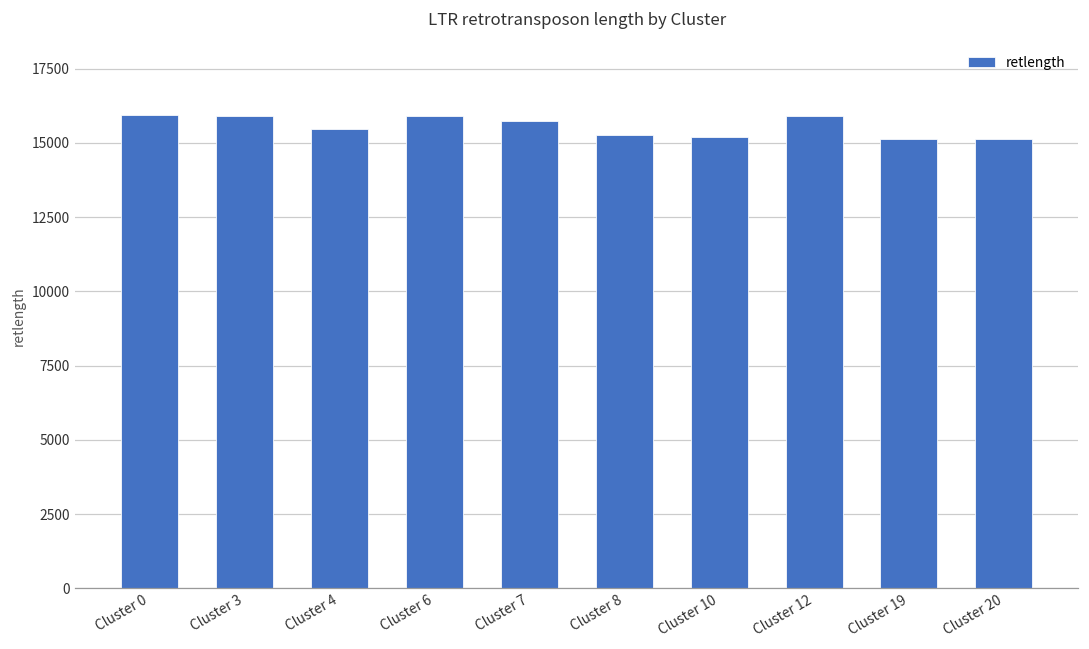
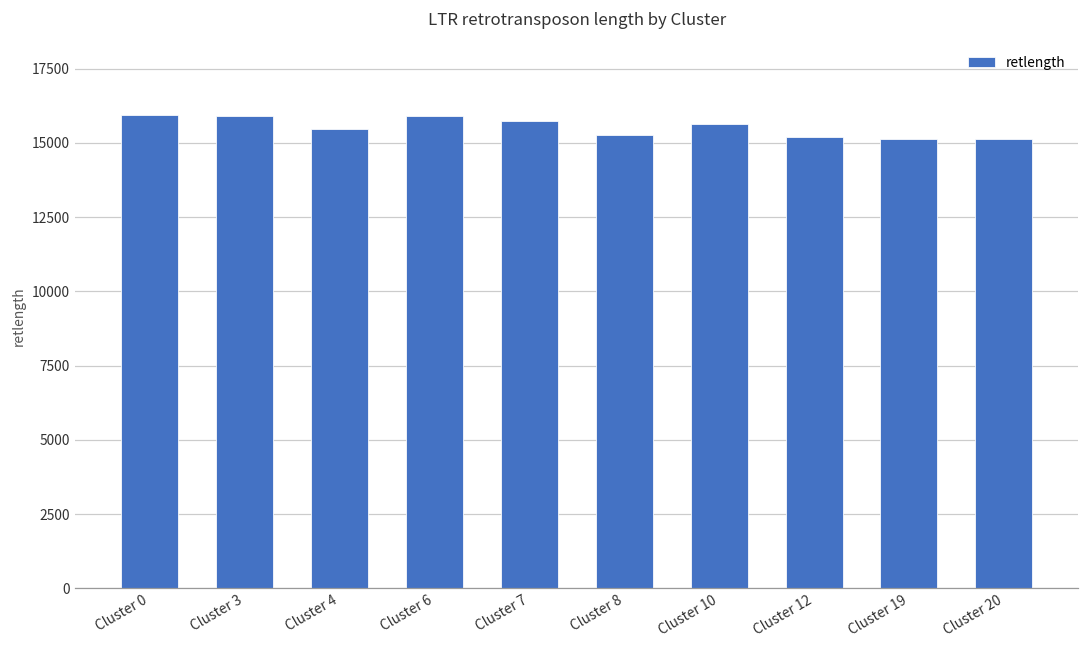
Cluster 10: 15200 -> 15600
Cluster 12: 15900 -> 15200
